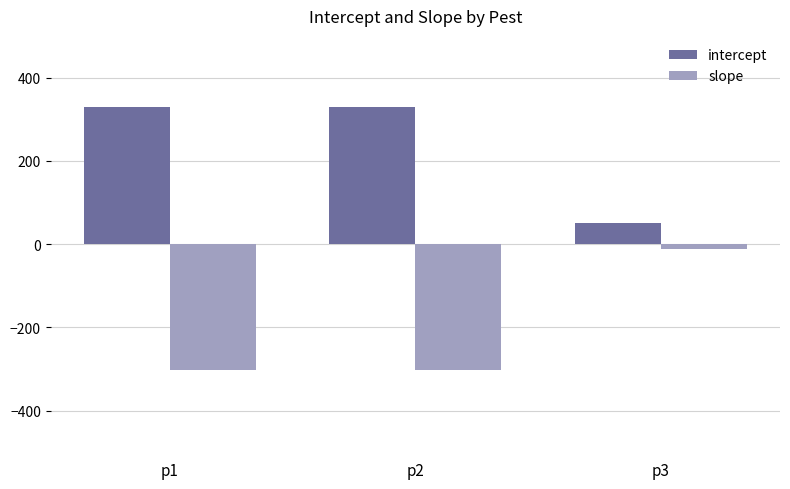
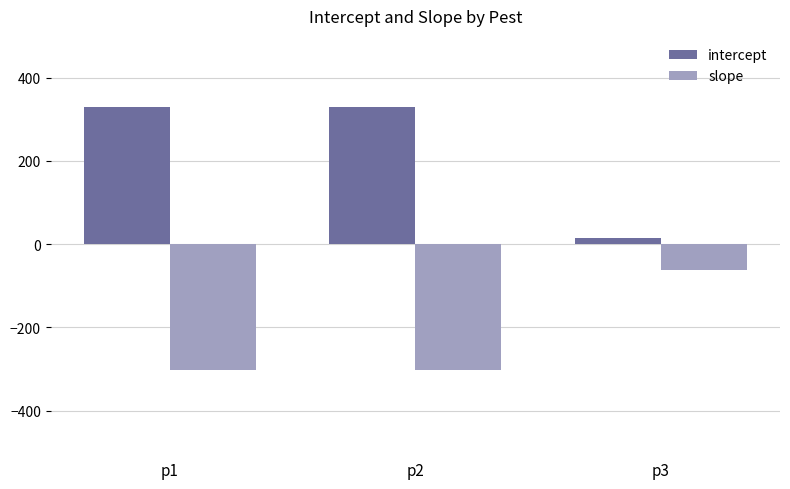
intercept, p3: 50 -> 10
slope, p3: -10 -> -60
